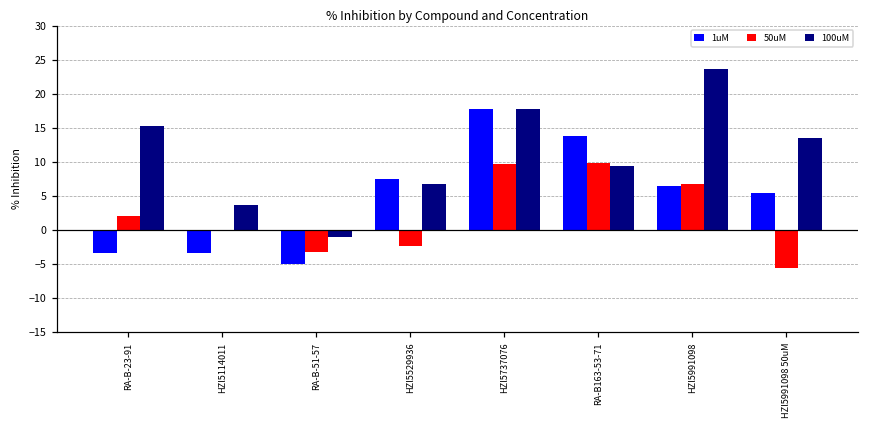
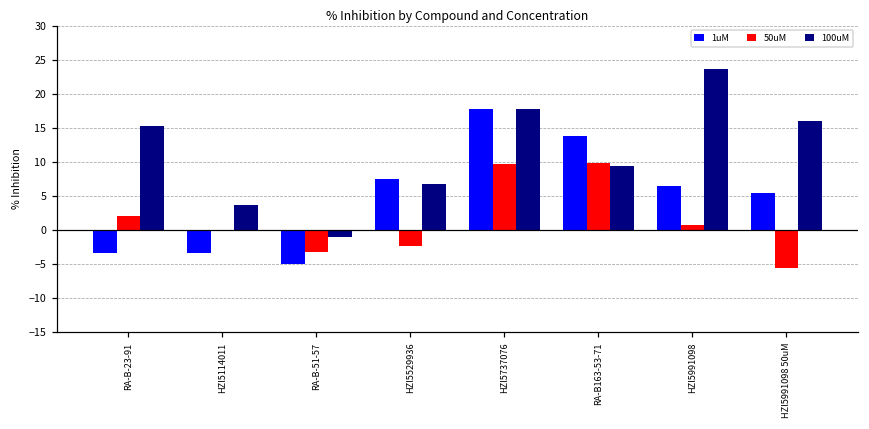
50uM, HZl5991098: 7 -> 1
100uM, HZl5991098 50uM: 13 -> 16
